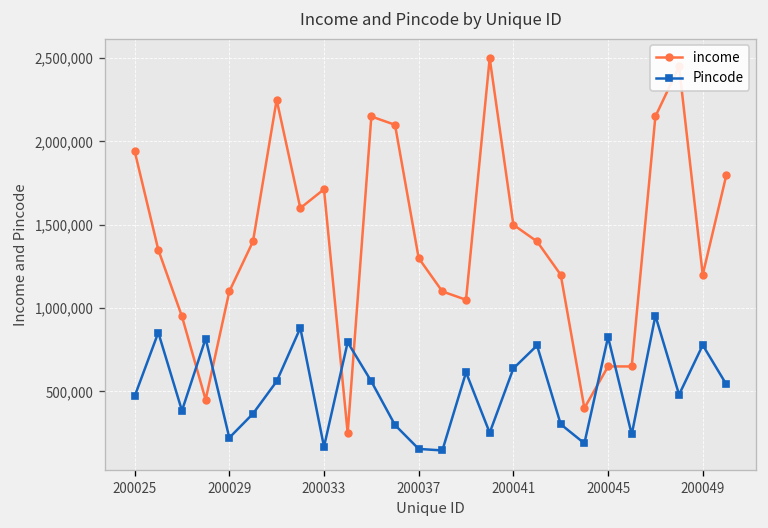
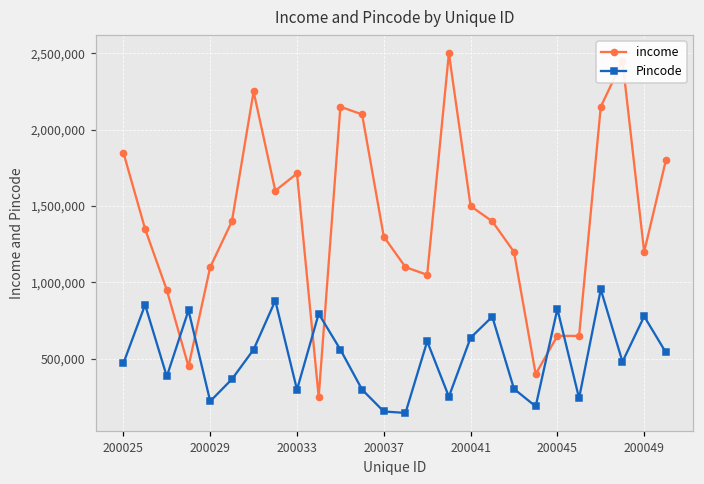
income, 200025: 1,940,000 -> 1,850,000
Pincode, 200033: 170,000 -> 300,000
